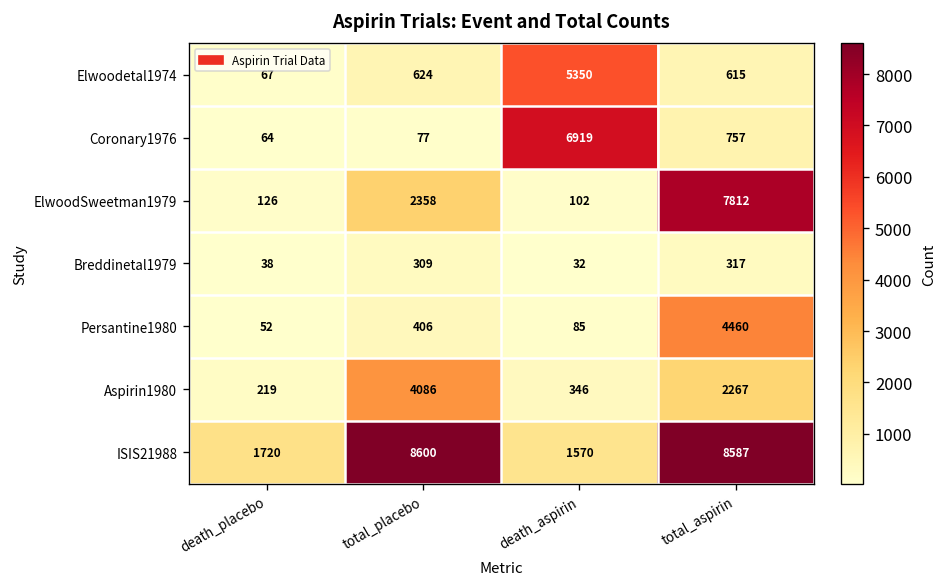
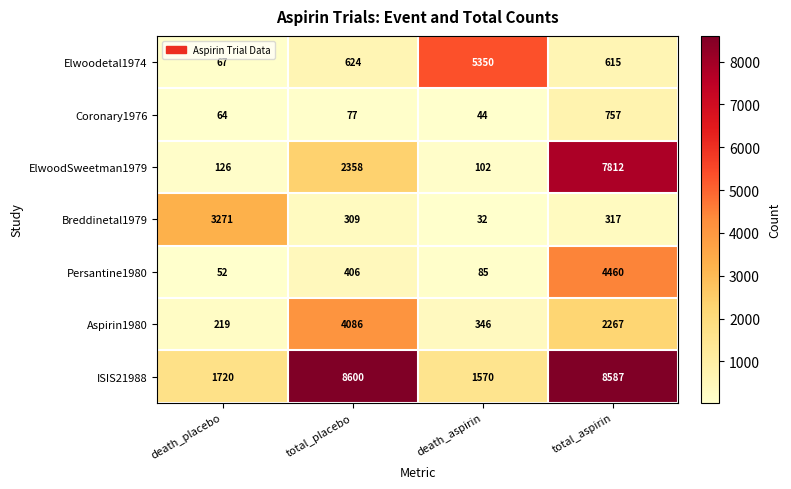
Coronary1976, death_aspirin: 6919 -> 44
Breddinetal1979, death_placebo: 38 -> 3271
